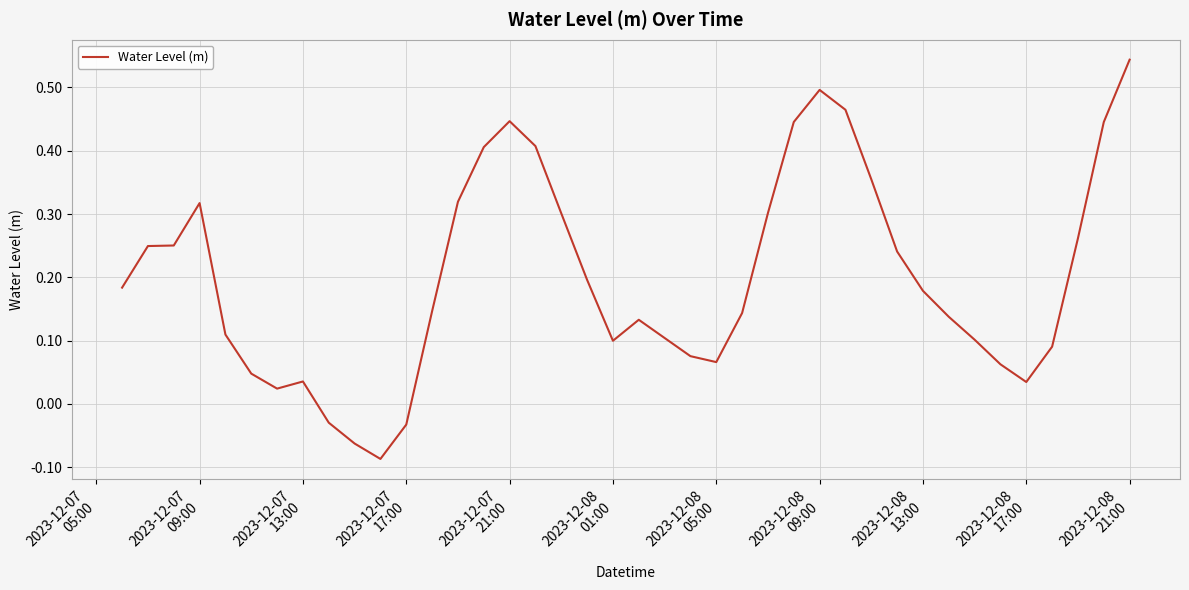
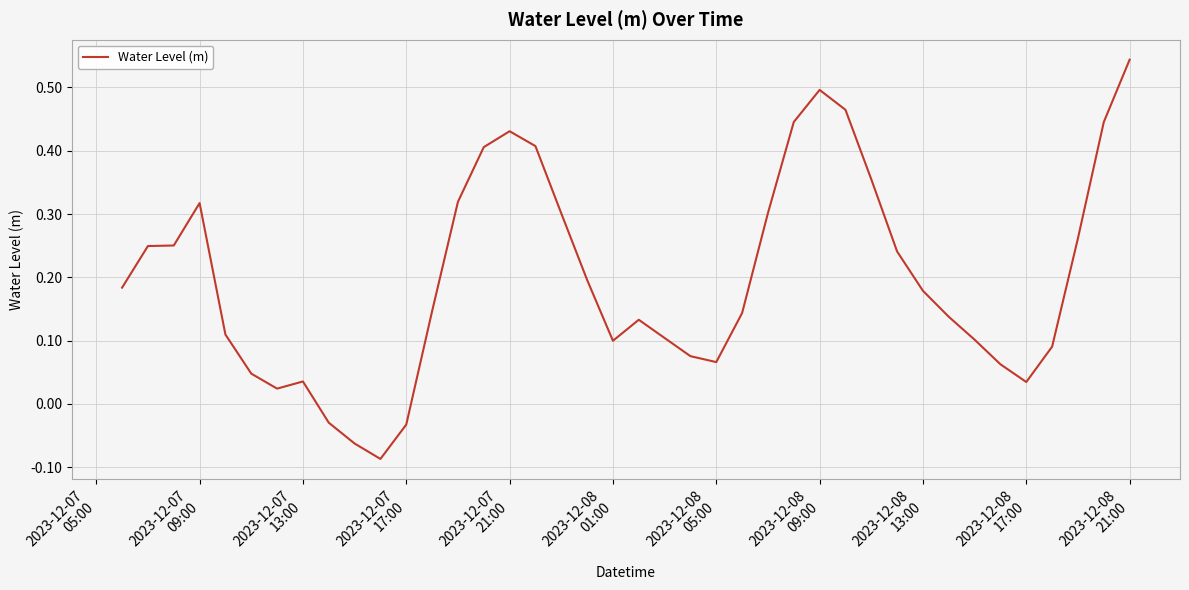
2023-12-07 21:00: 0.45 -> 0.43
